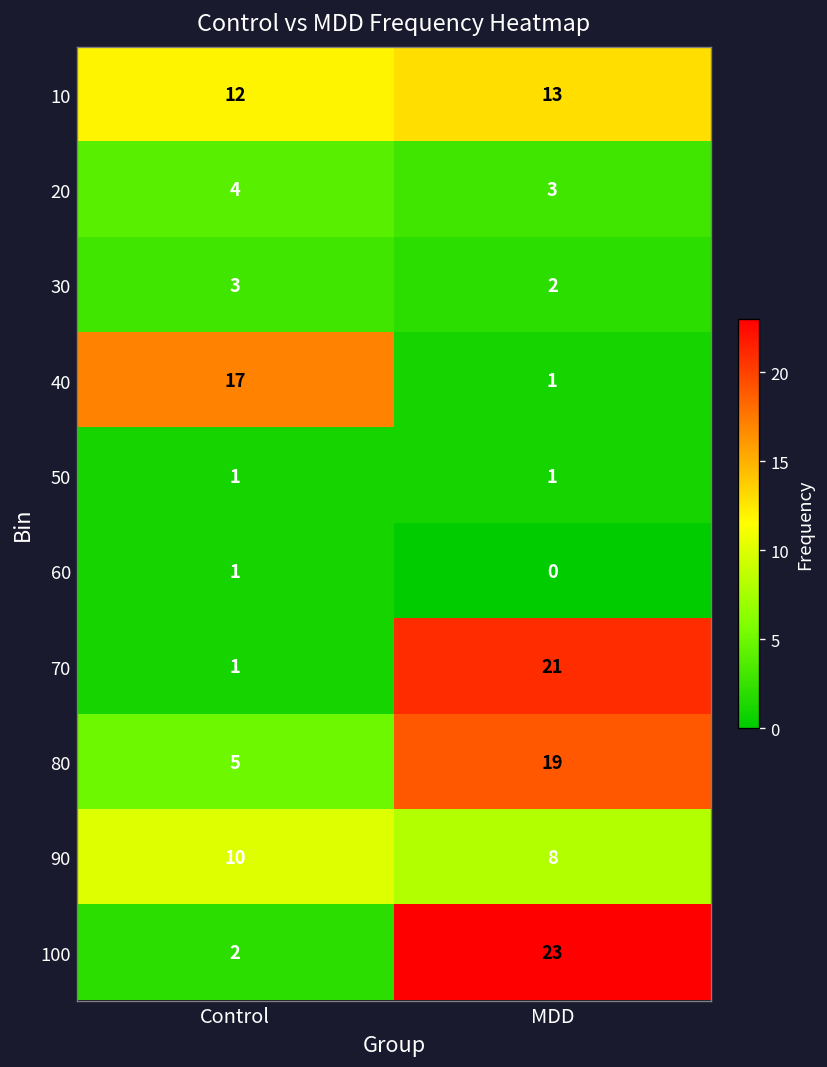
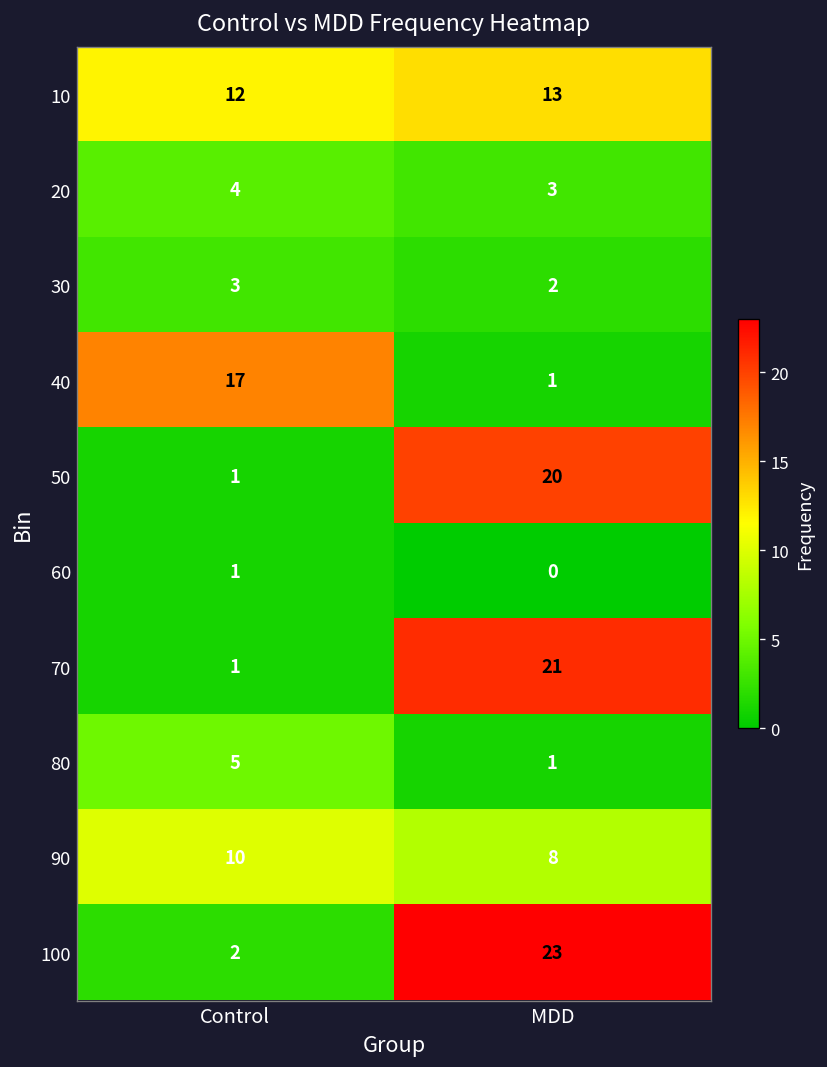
50, MDD: 1 -> 20
80, MDD: 19 -> 1
